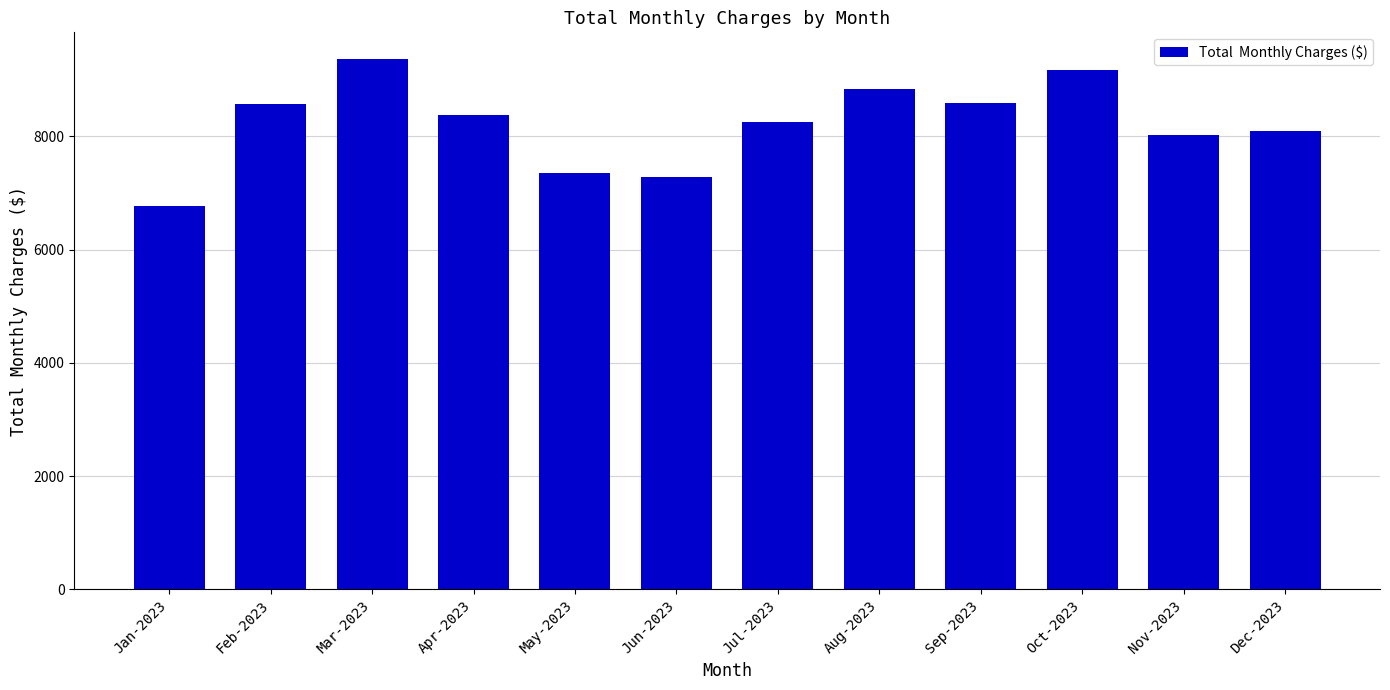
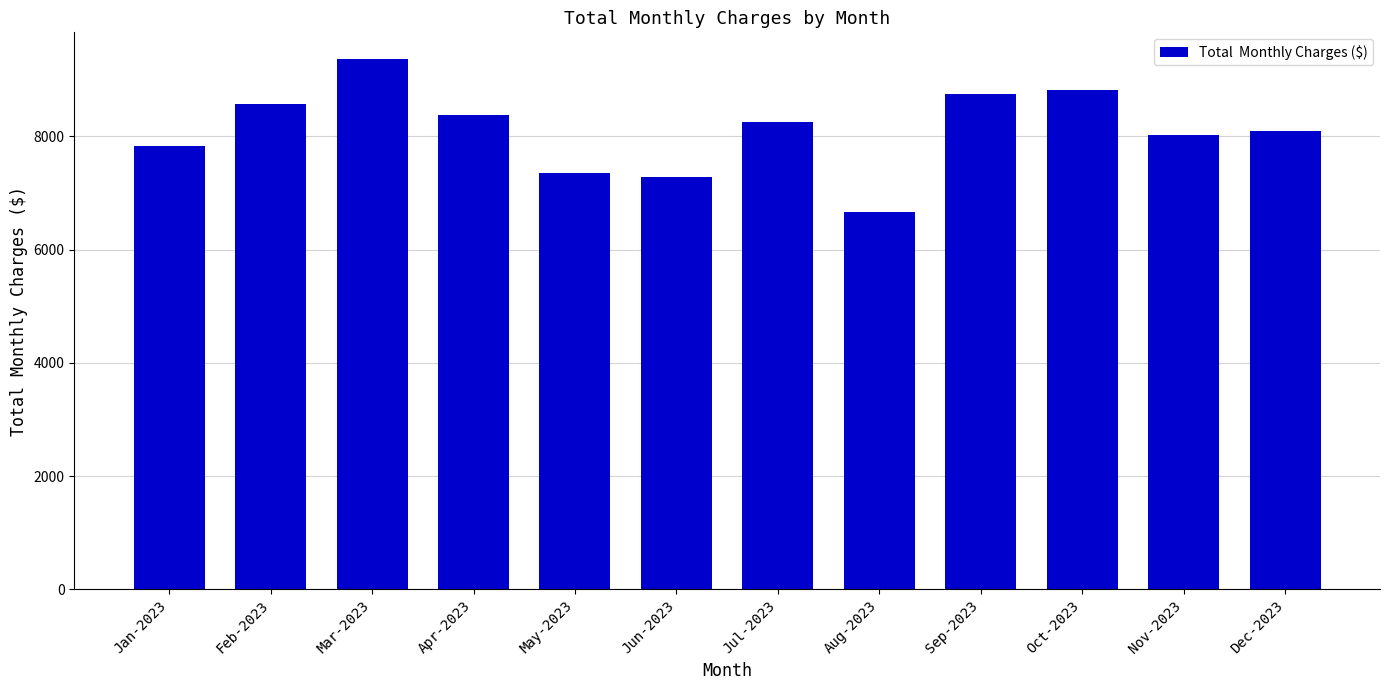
Jan-2023: 6800 -> 7800
Aug-2023: 8800 -> 6700
Sep-2023: 8600 -> 8700
Oct-2023: 9200 -> 8800
